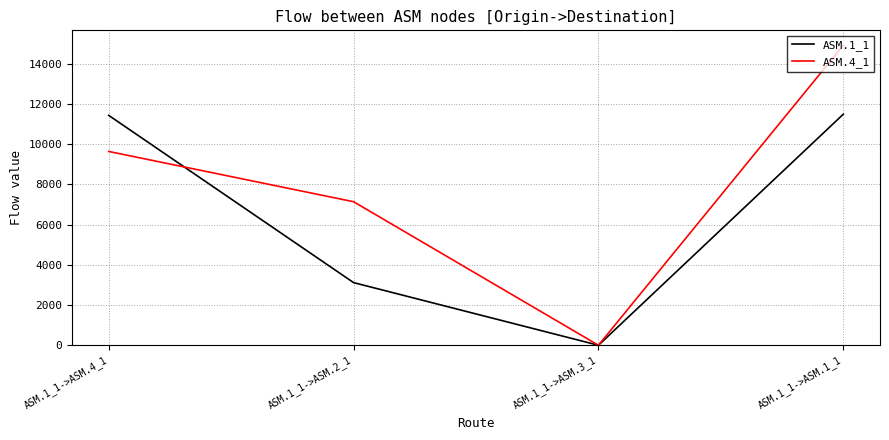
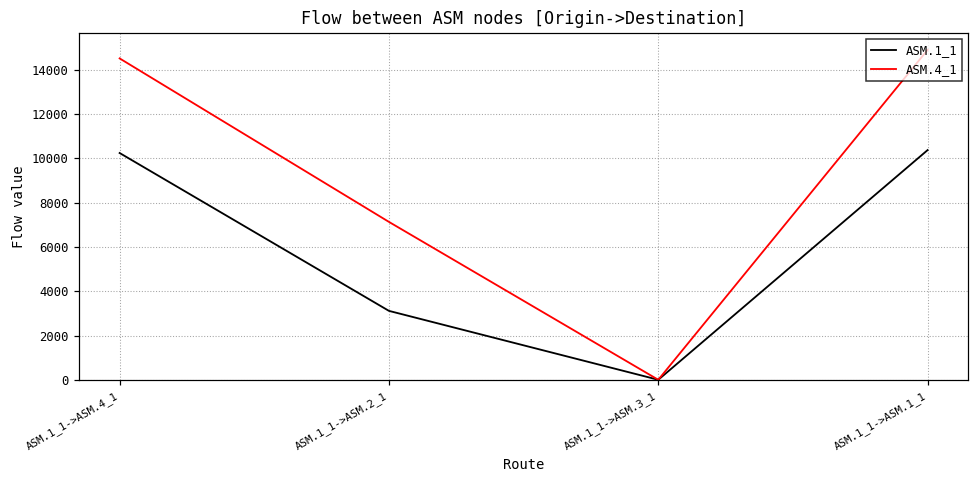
ASM.1_1, ASM.1_1->ASM.4_1: 11400 -> 10200
ASM.4_1, ASM.1_1->ASM.4_1: 9600 -> 14500
ASM.1_1, ASM.1_1->ASM.1_1: 11500 -> 10400
